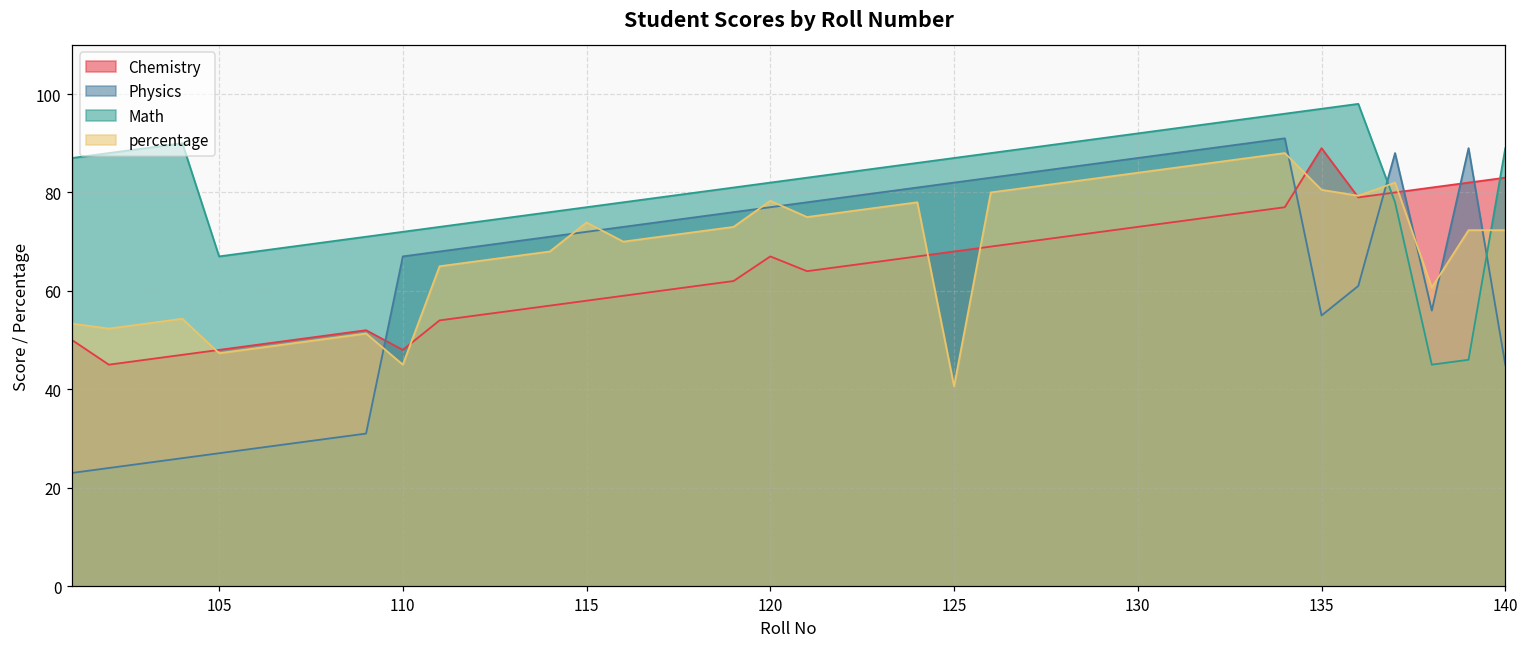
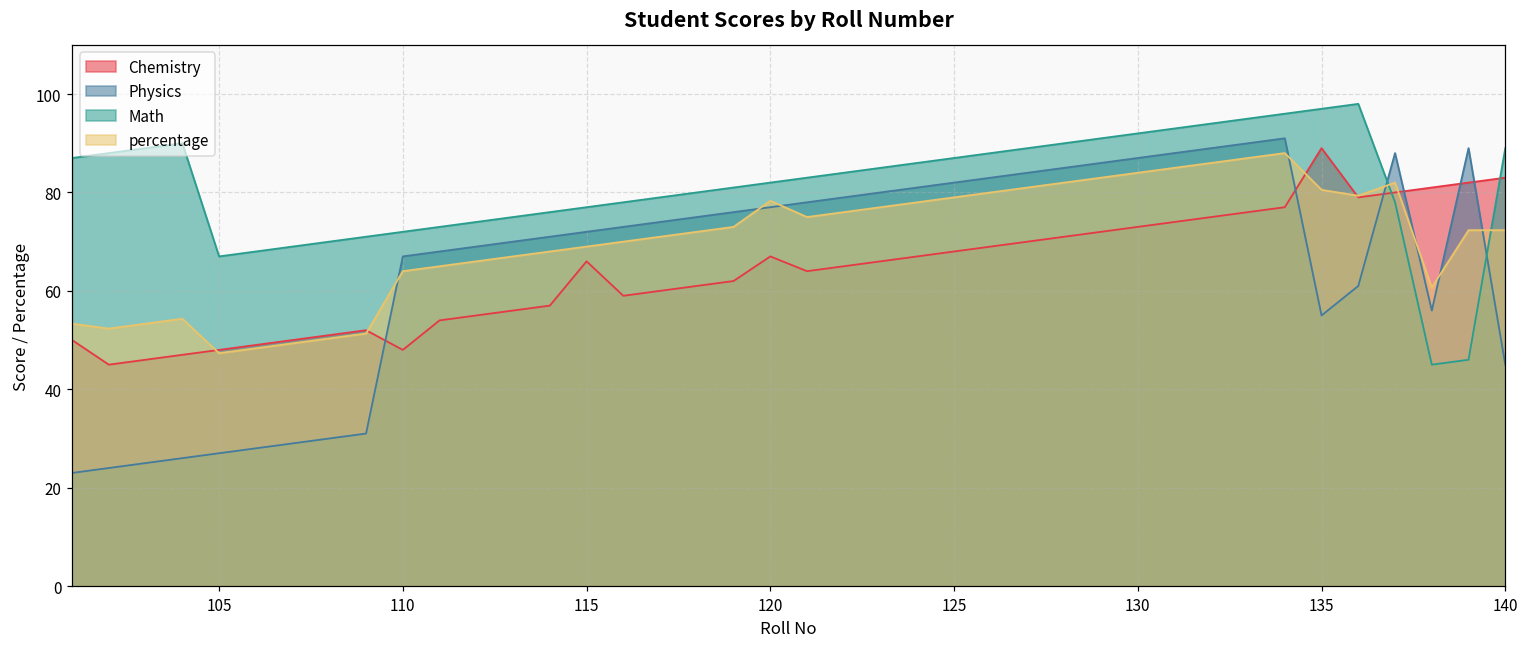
percentage, 110: 45 -> 64
Chemistry, 115: 58 -> 66
percentage, 115: 74 -> 69
percentage, 125: 41 -> 79
